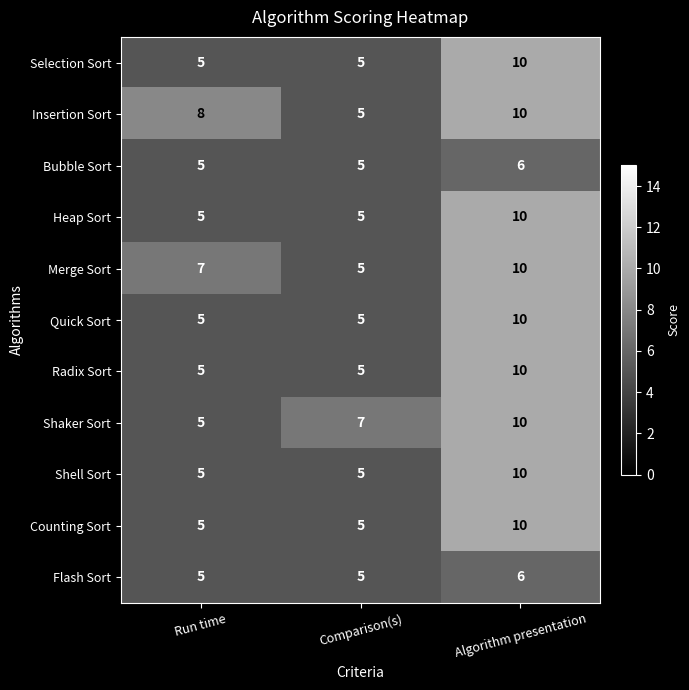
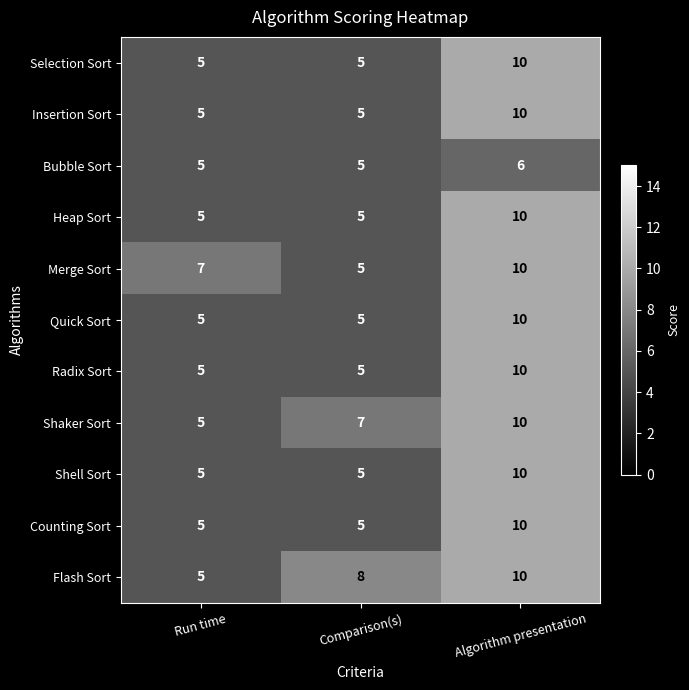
Insertion Sort, Run time: 8 -> 5
Flash Sort, Comparison(s): 5 -> 8
Flash Sort, Algorithm presentation: 6 -> 10
